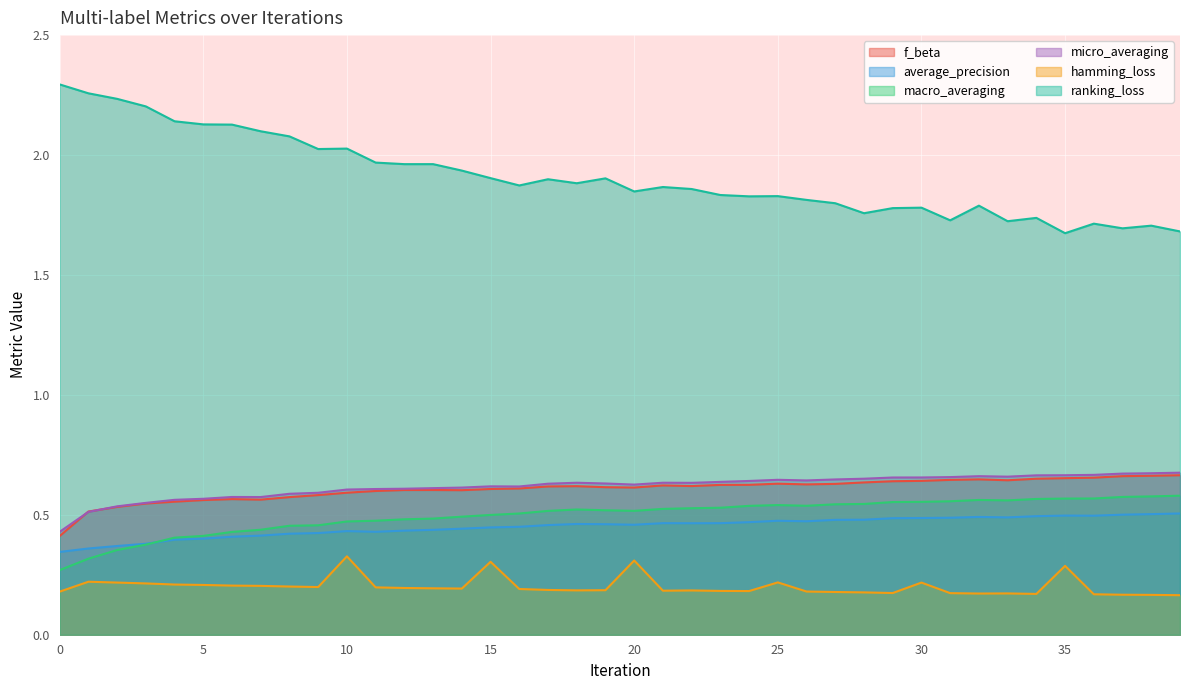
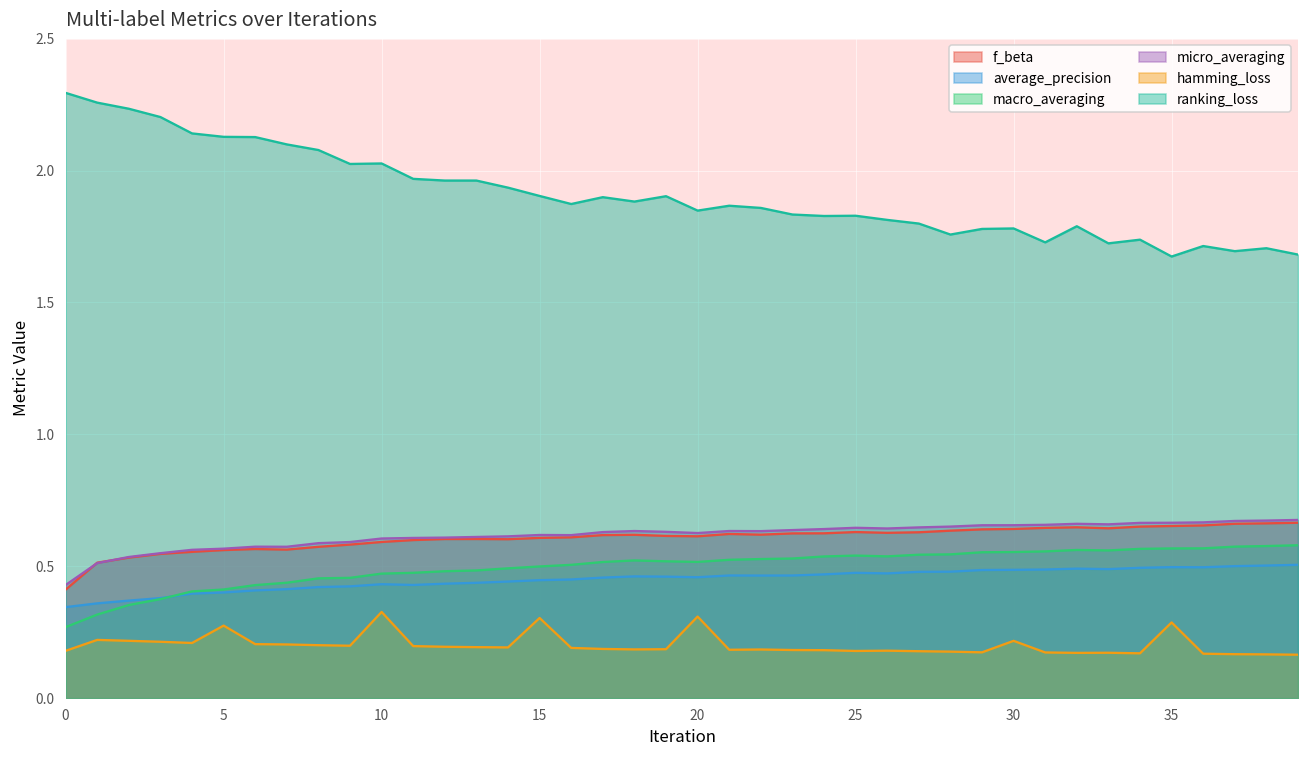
hamming_loss, 5: 0.21 -> 0.28
hamming_loss, 25: 0.22 -> 0.18
